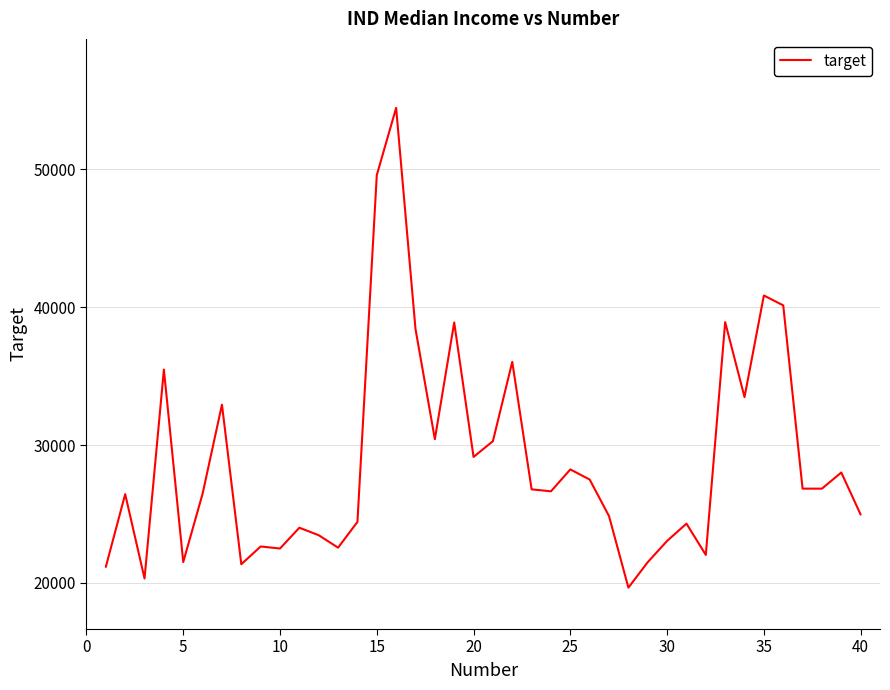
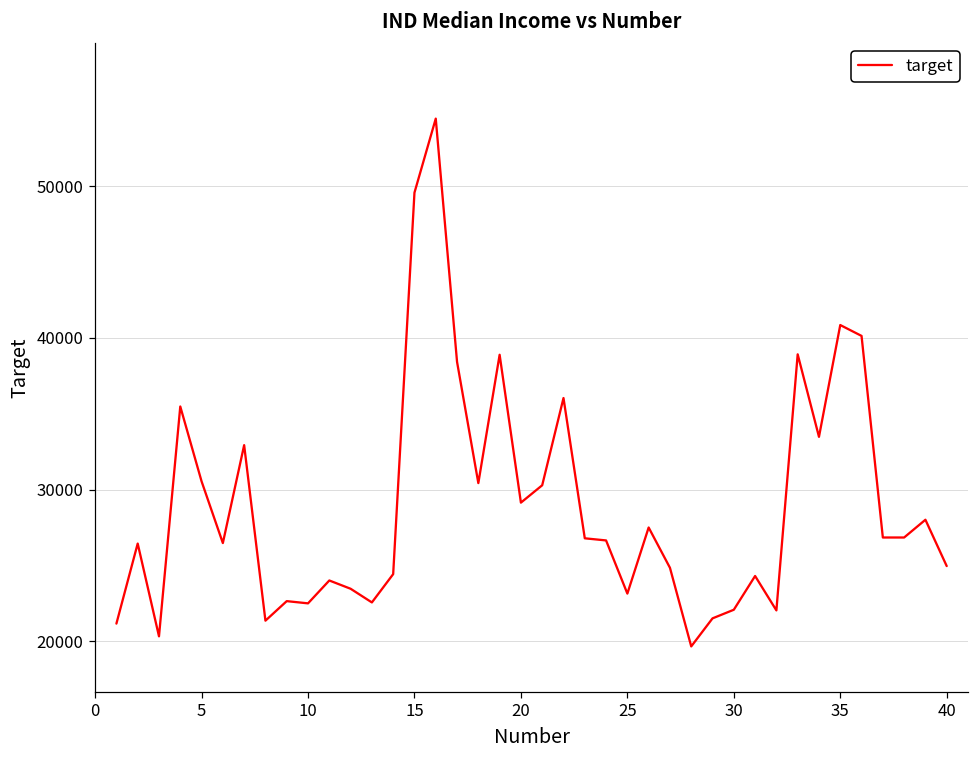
5: 21500 -> 30500
25: 28200 -> 23100
30: 23100 -> 22100
